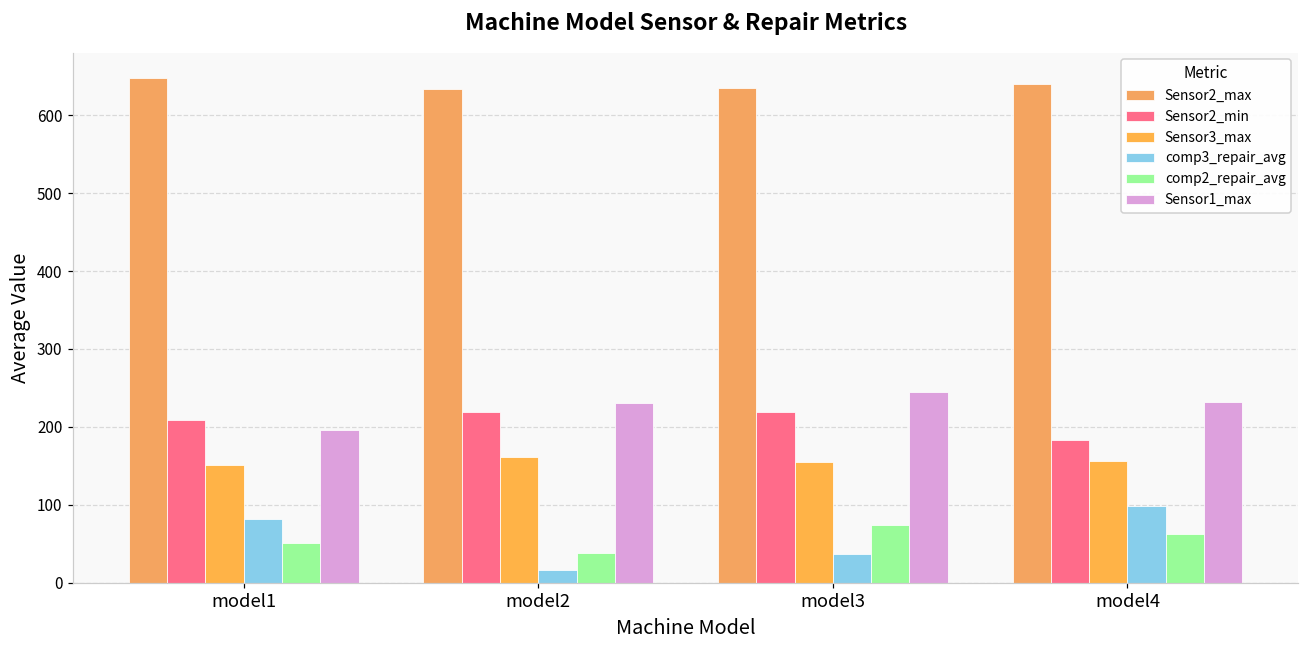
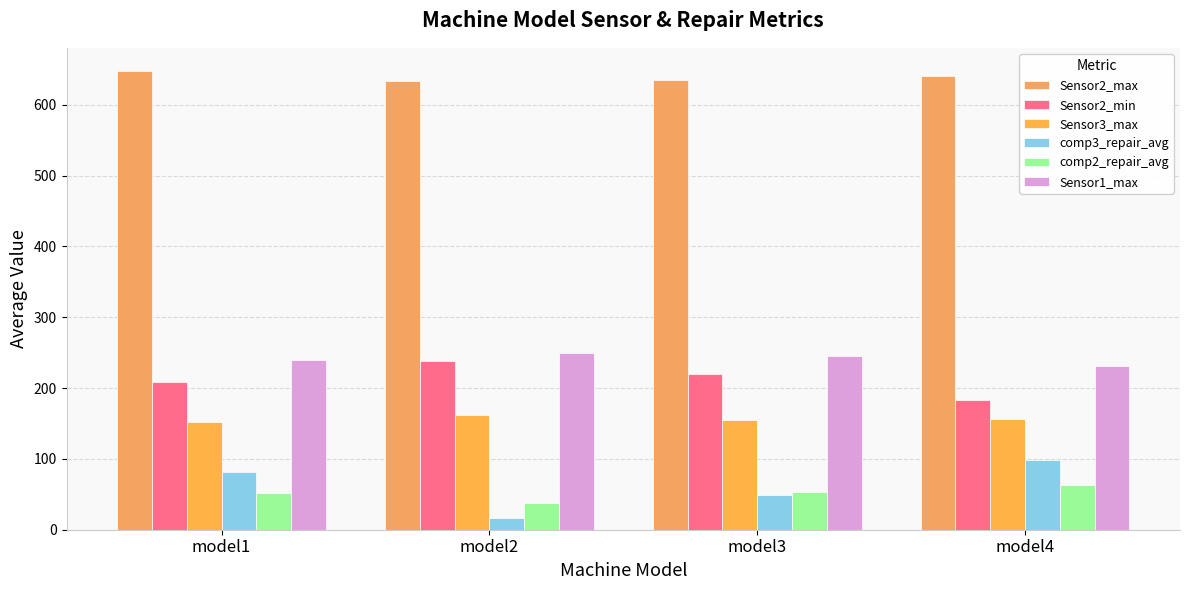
Sensor1_max, model1: 200 -> 240
Sensor2_min, model2: 220 -> 240
Sensor1_max, model2: 230 -> 250
comp3_repair_avg, model3: 40 -> 50
comp2_repair_avg, model3: 70 -> 50
